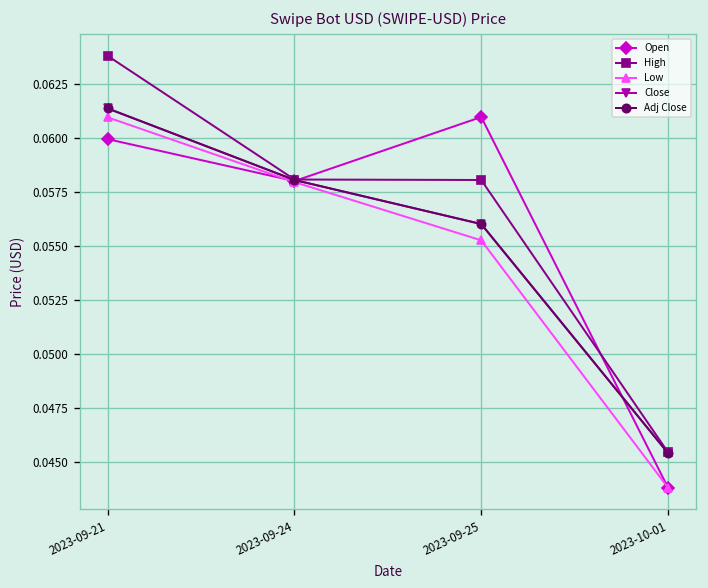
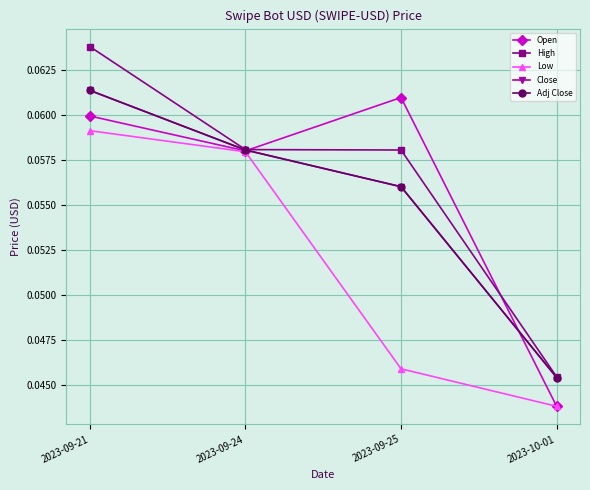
Low, 2023-09-21: 0.0610 -> 0.0591
Low, 2023-09-25: 0.0553 -> 0.0459
